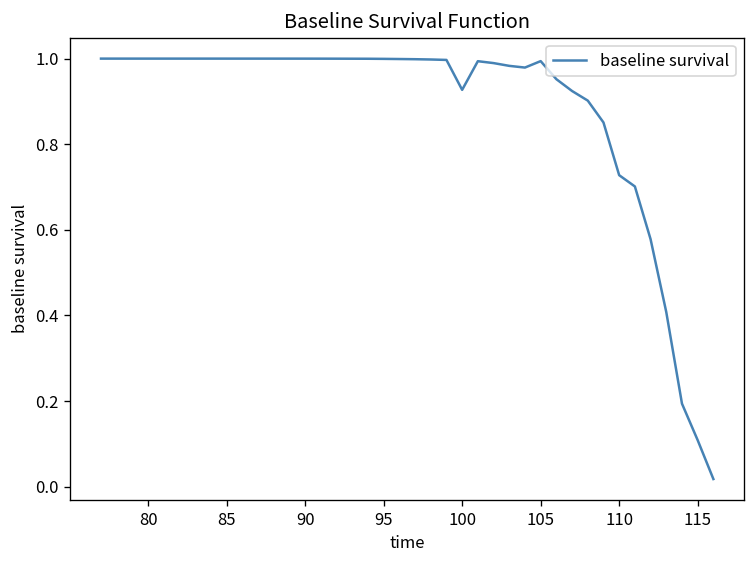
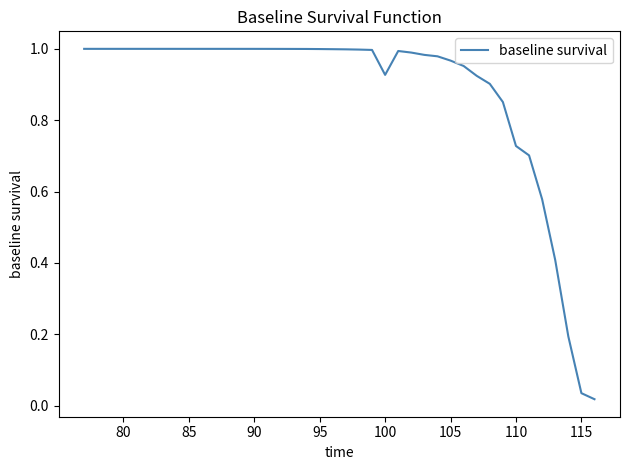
105: 0.99 -> 0.97
115: 0.11 -> 0.03
